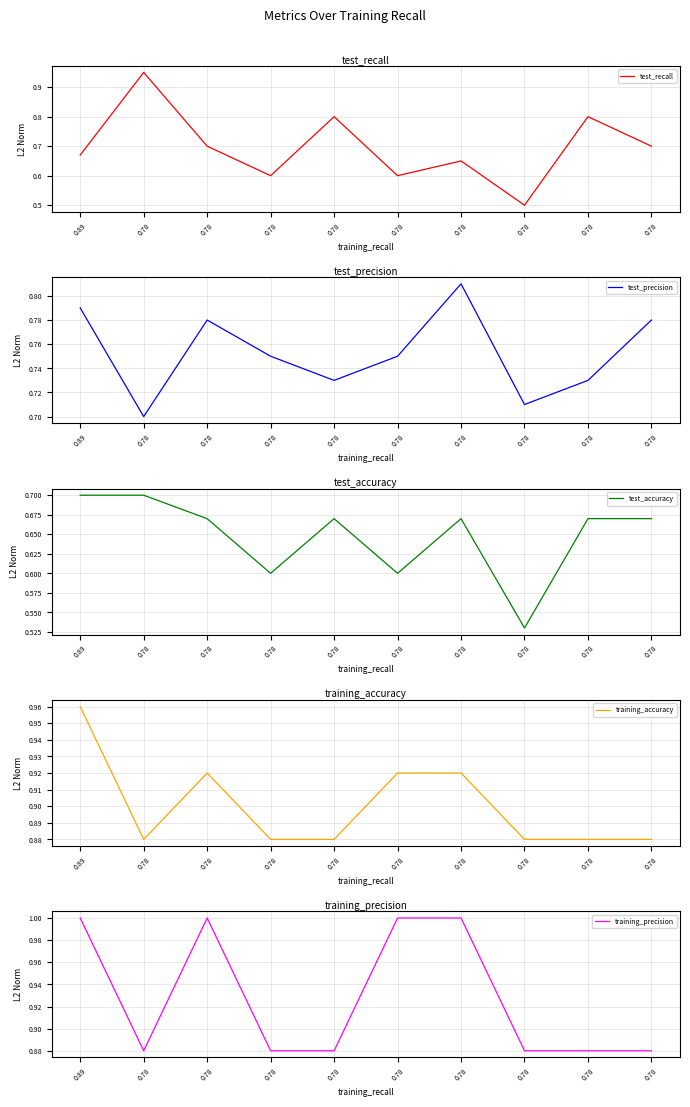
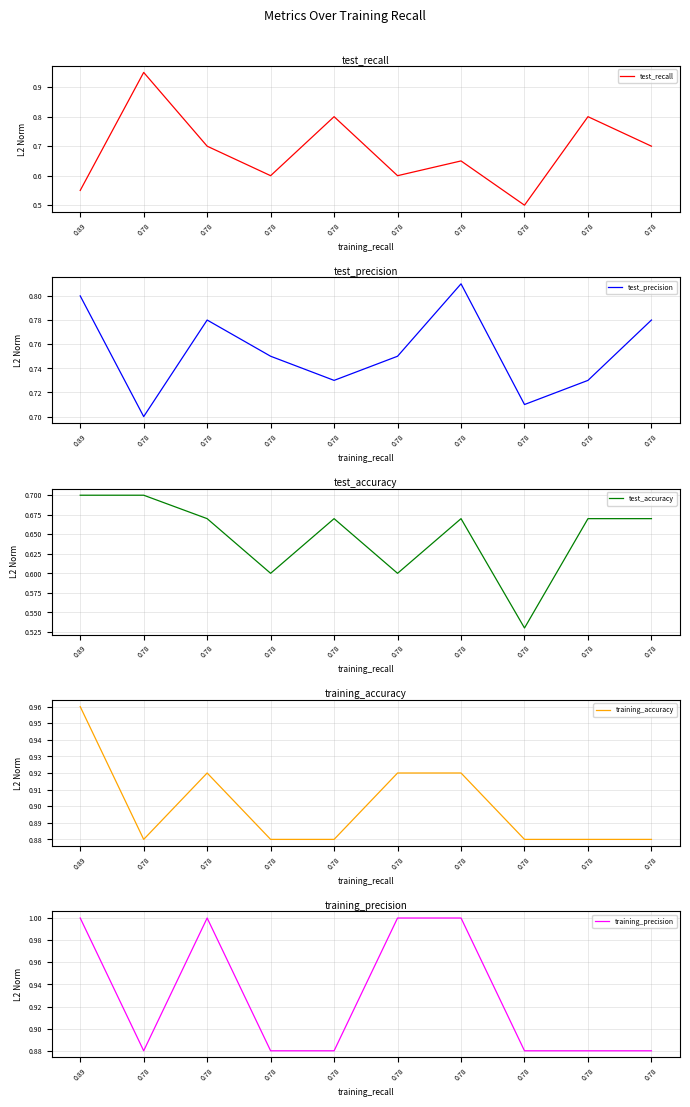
test_recall, 0.89: 0.67 -> 0.55
test_precision, 0.89: 0.79 -> 0.80
